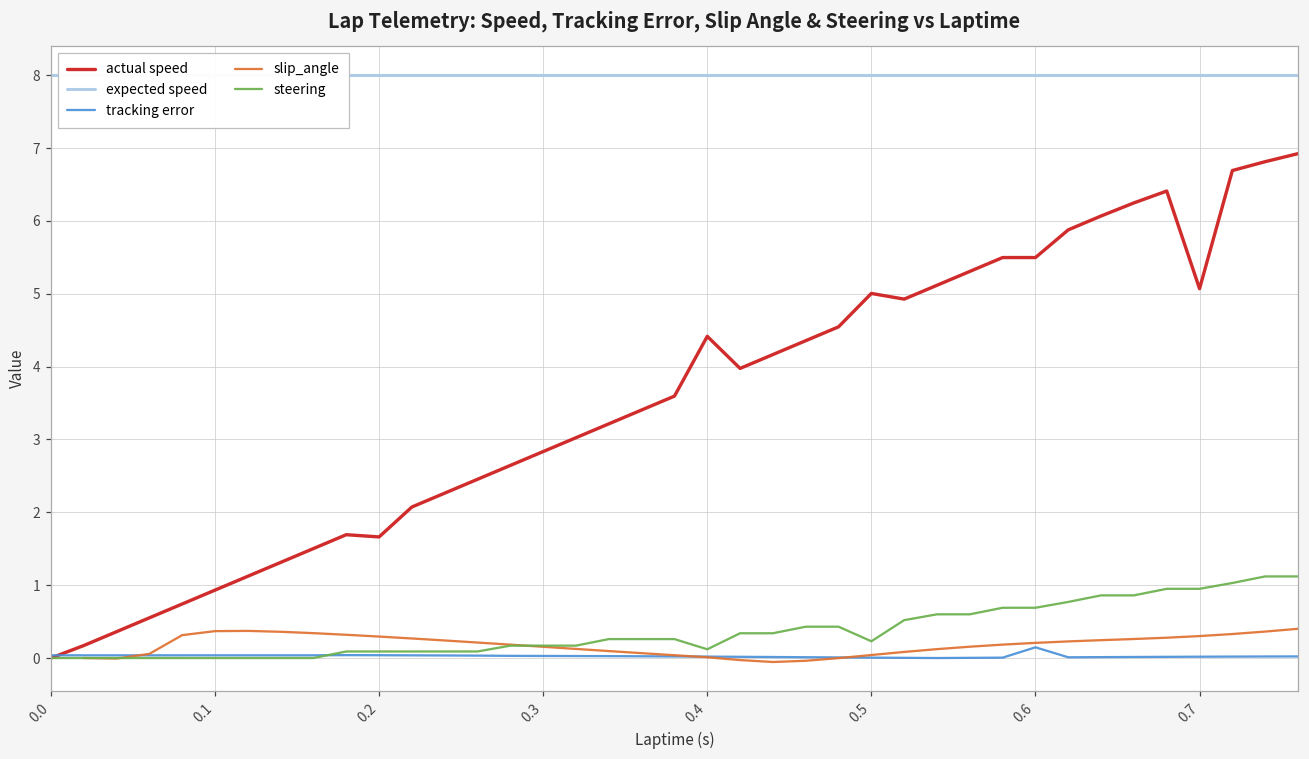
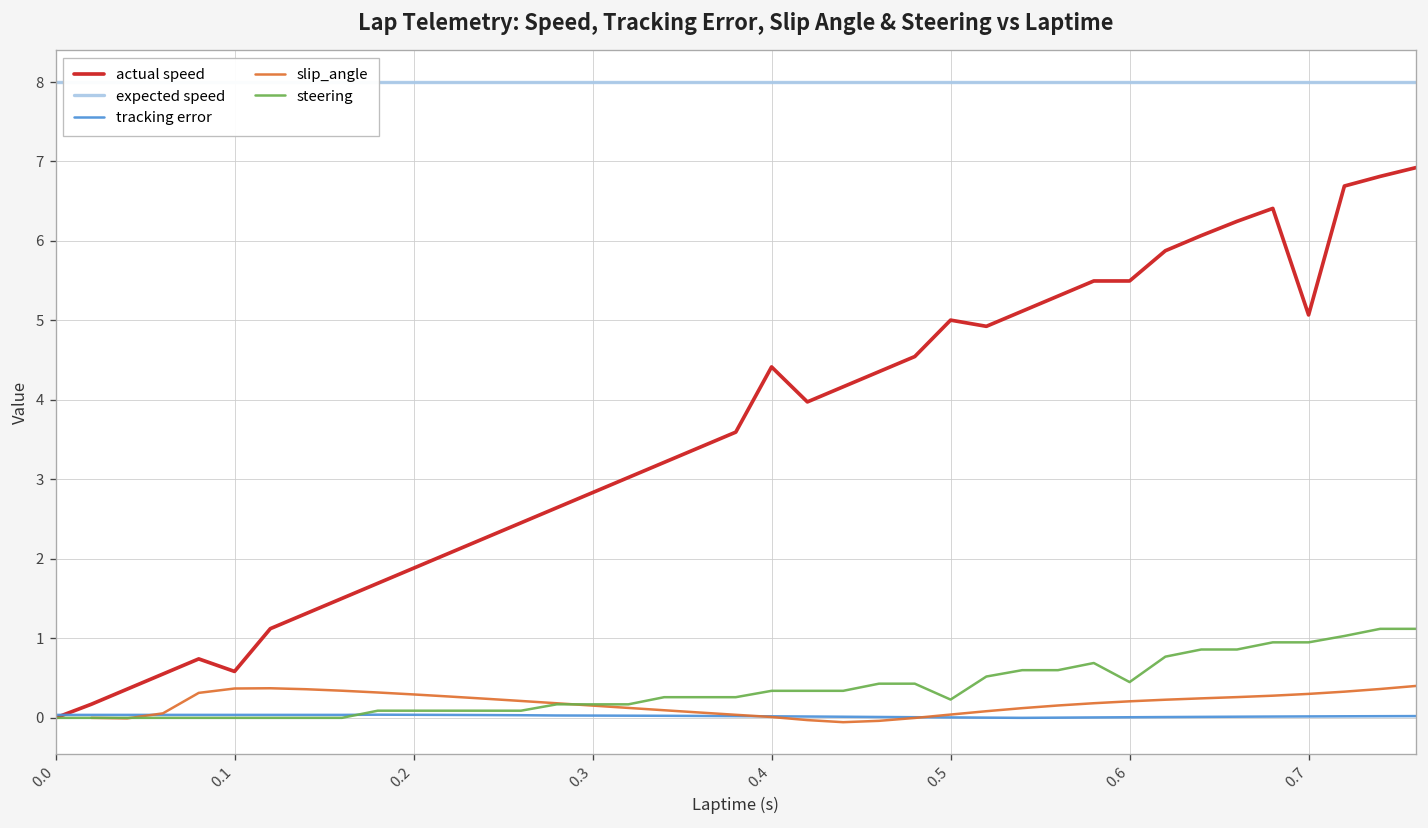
actual speed, 0.1: 0.9 -> 0.6
actual speed, 0.2: 1.7 -> 1.9
steering, 0.4: 0.1 -> 0.3
tracking error, 0.6: 0.1 -> 0.0
steering, 0.6: 0.7 -> 0.5
